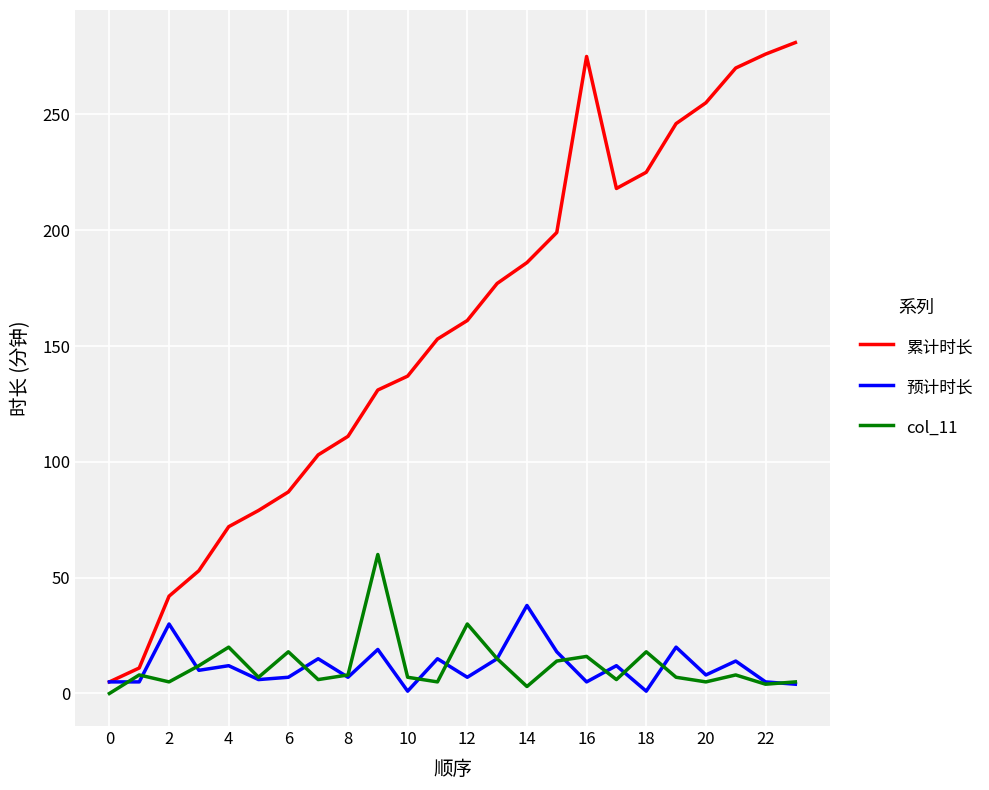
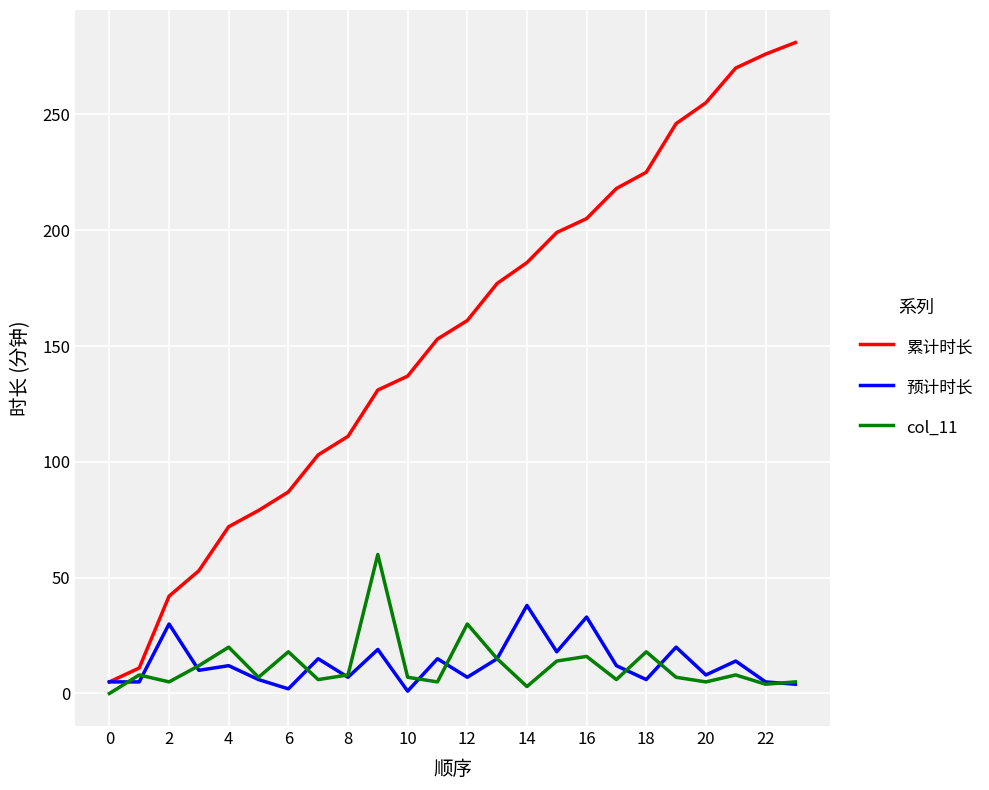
预计时长, 6: 7 -> 2
累计时长, 16: 275 -> 205
预计时长, 16: 5 -> 33
预计时长, 18: 1 -> 6
